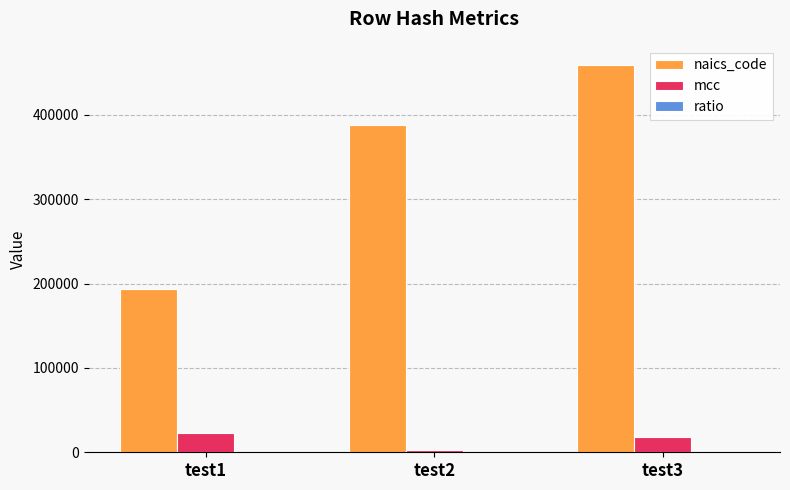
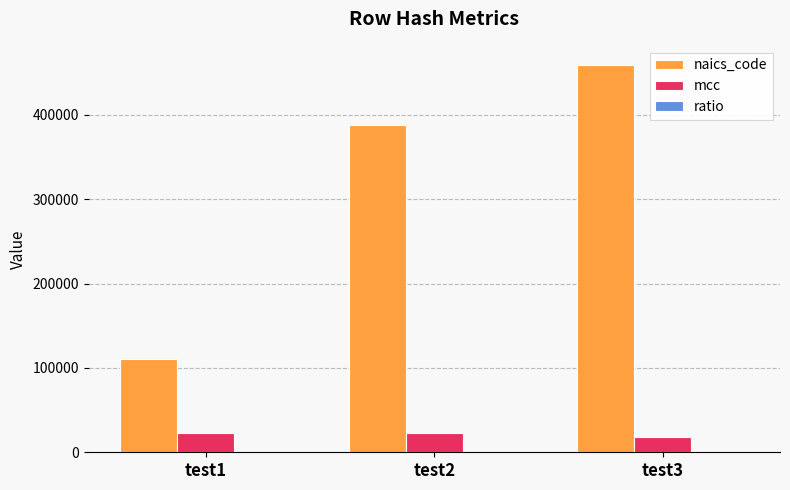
naics_code, test1: 190000 -> 110000
mcc, test2: 0 -> 20000
